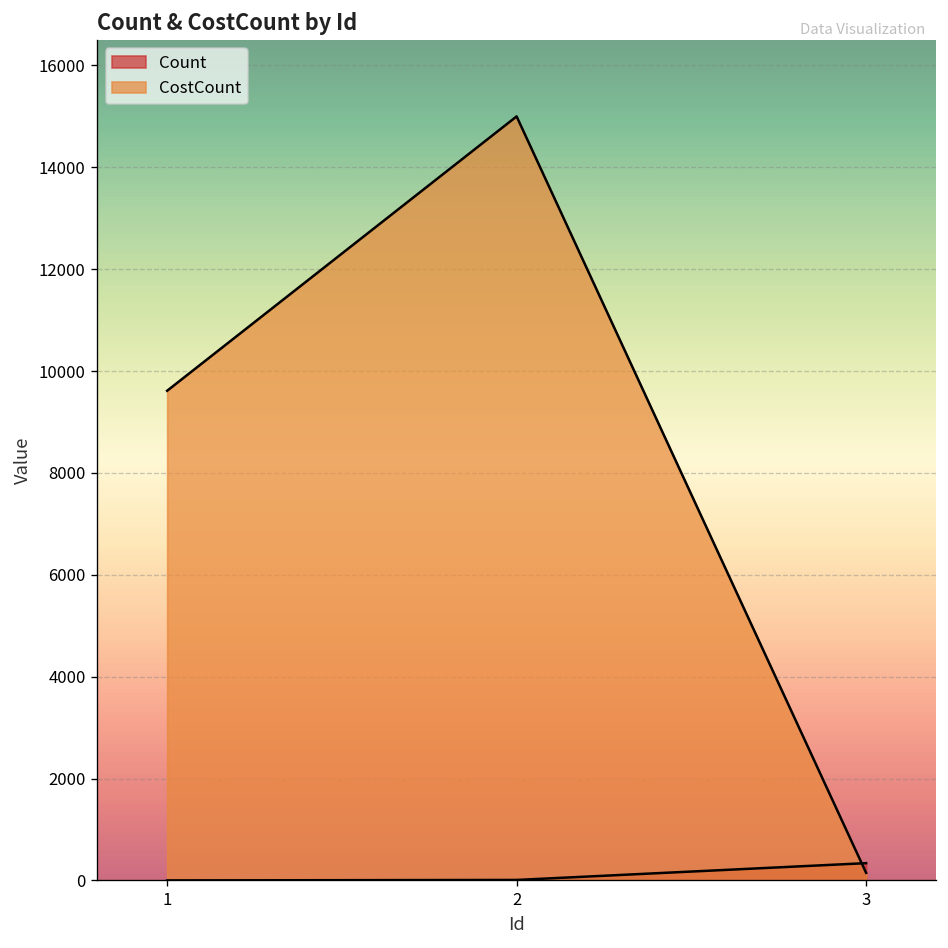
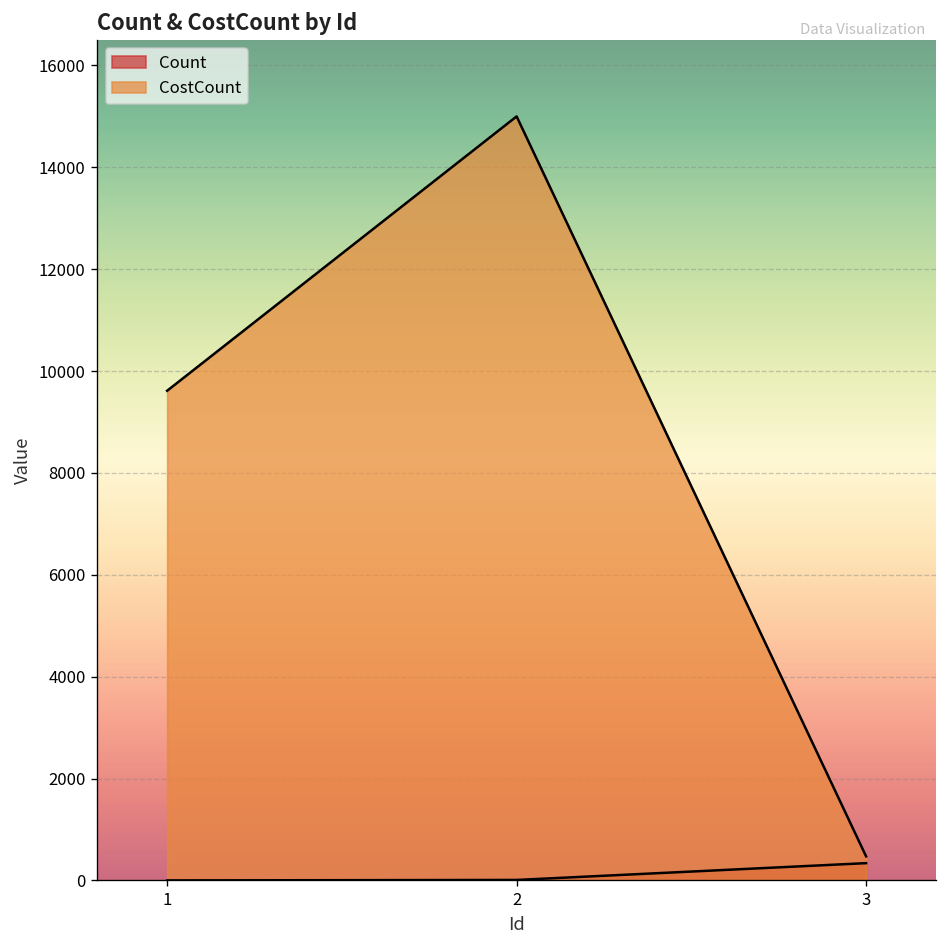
CostCount, 3: 200 -> 500
